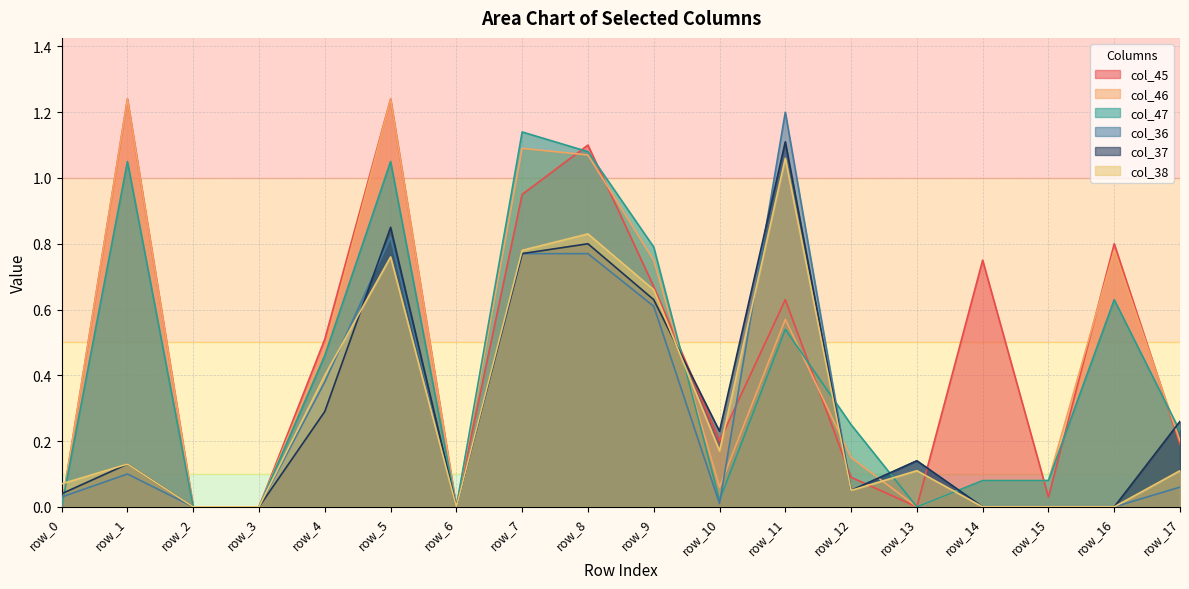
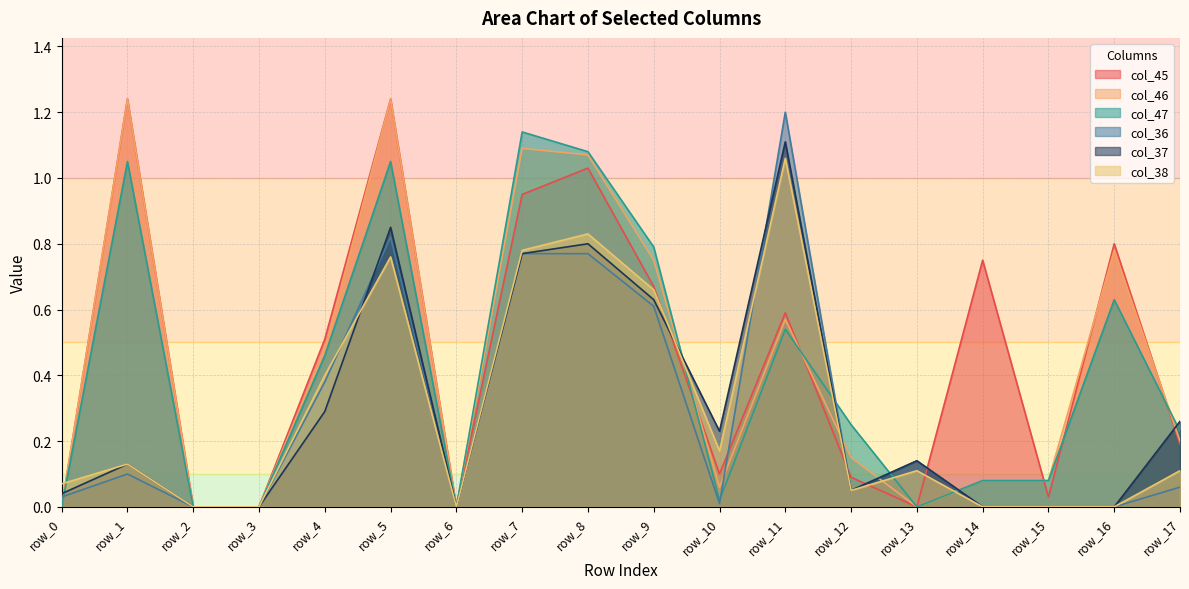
col_45, row_8: 1.10 -> 1.03
col_45, row_10: 0.2 -> 0.1
col_45, row_11: 0.63 -> 0.59
